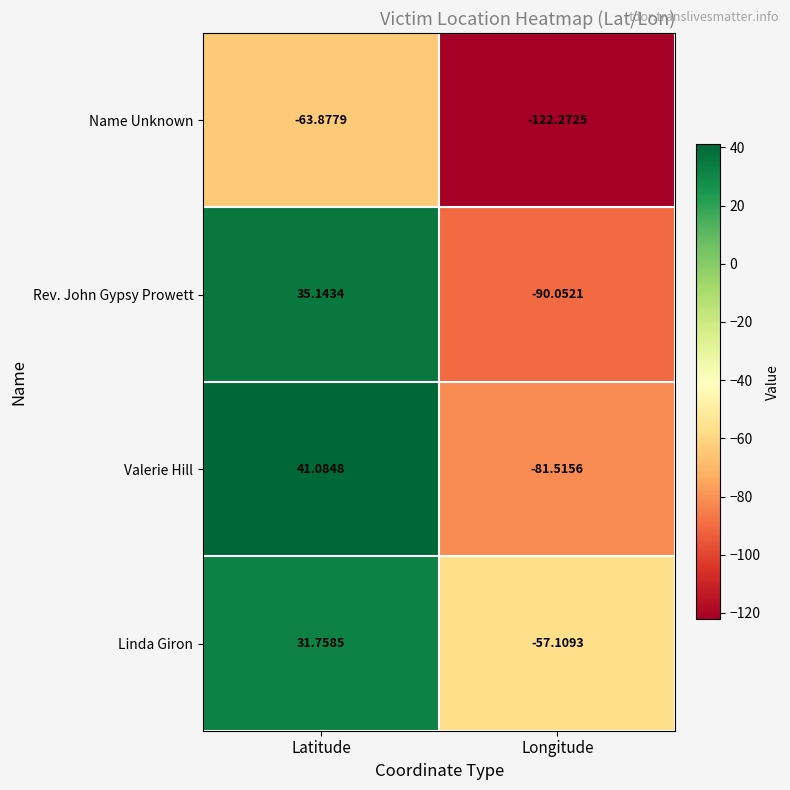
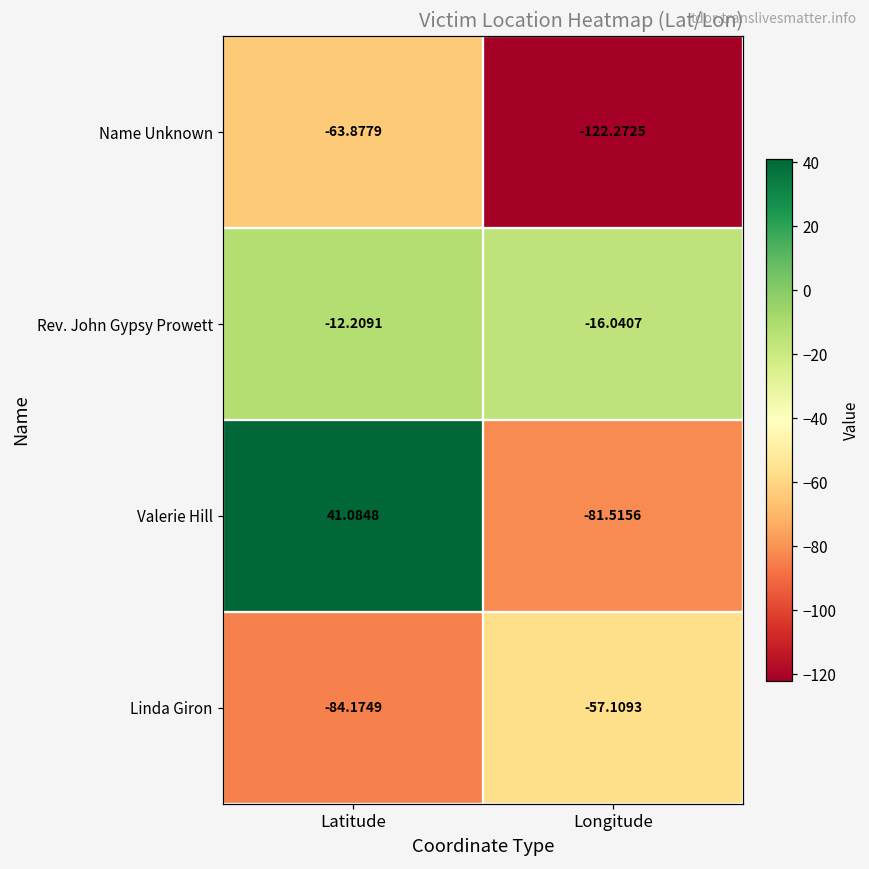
Rev. John Gypsy Prowett, Latitude: 35.1434 -> -12.2091
Rev. John Gypsy Prowett, Longitude: -90.0521 -> -16.0407
Linda Giron, Latitude: 31.7585 -> -84.1749
